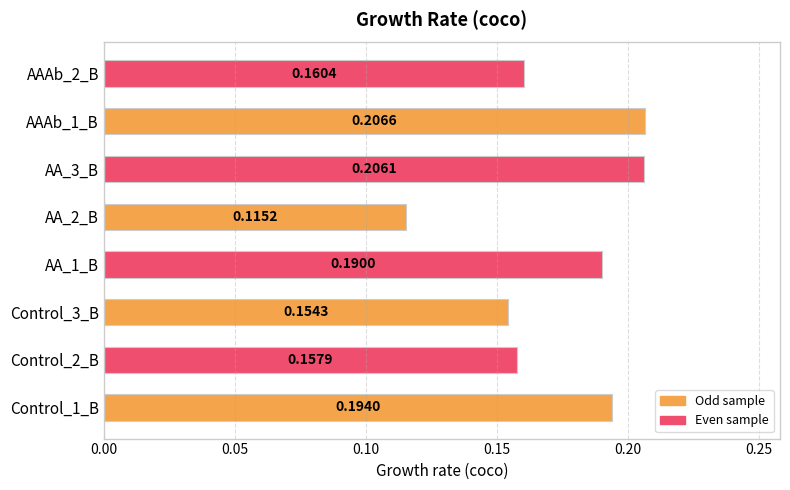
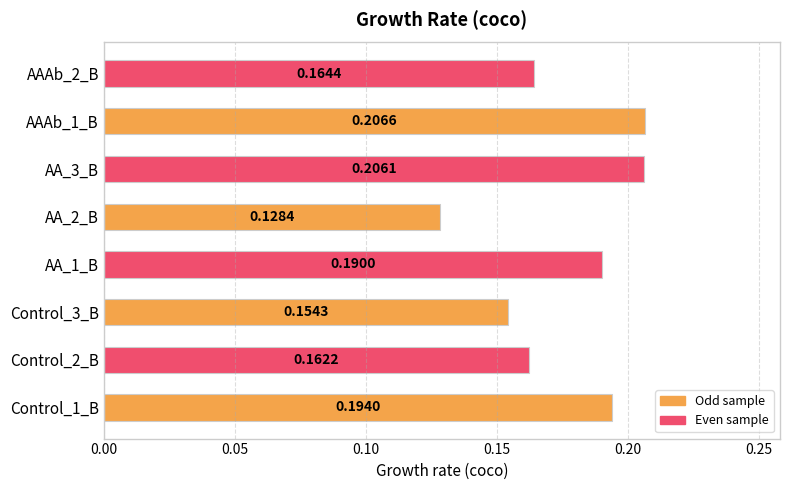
AAAb_2_B: 0.1604 -> 0.1644
AA_2_B: 0.1152 -> 0.1284
Control_2_B: 0.1579 -> 0.1622
